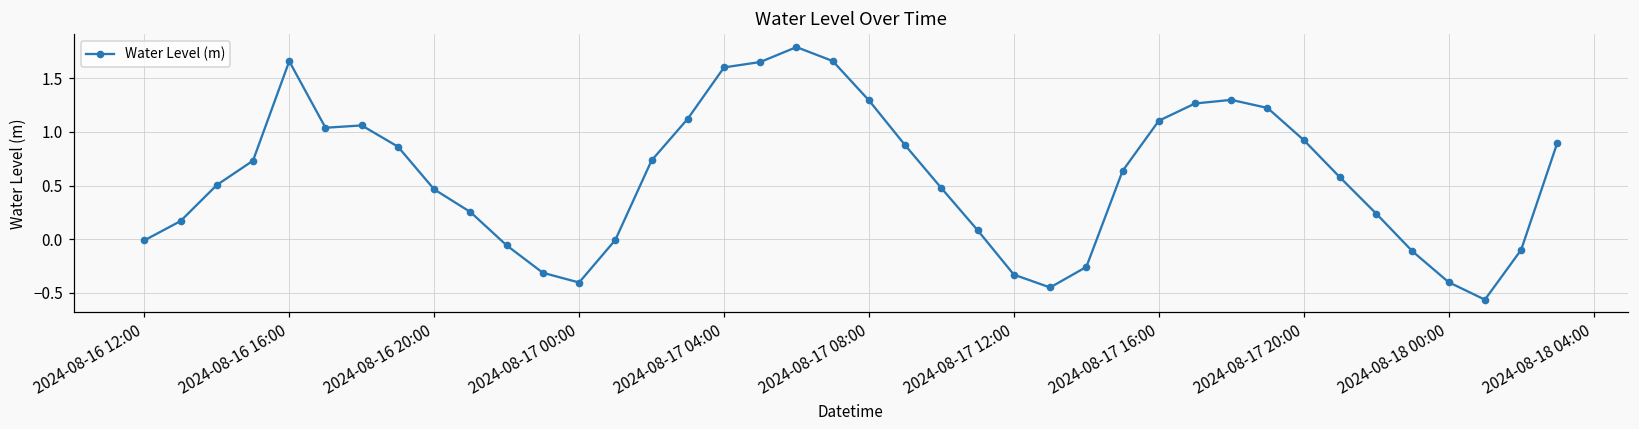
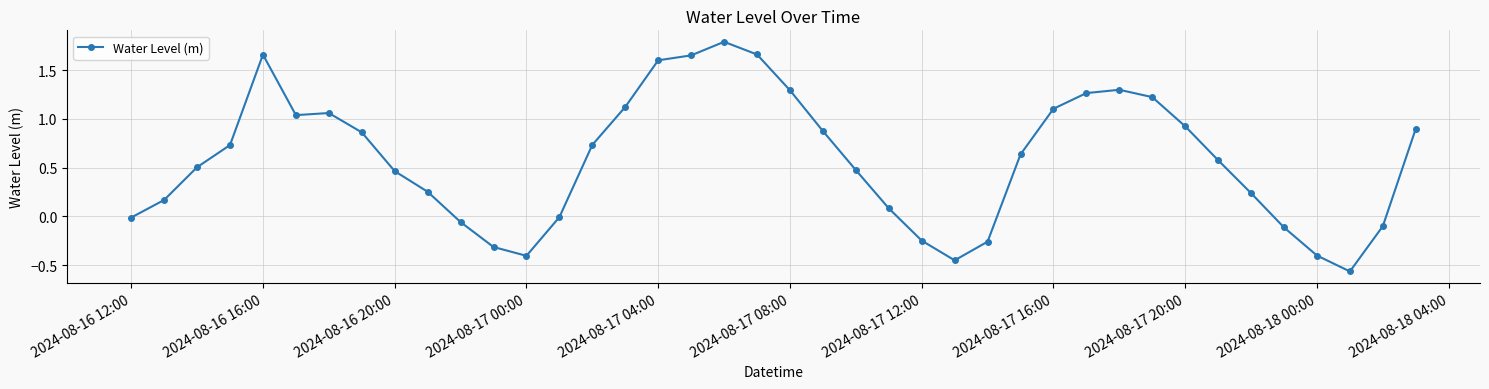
2024-08-17 12:00: -0.3 -> -0.2
